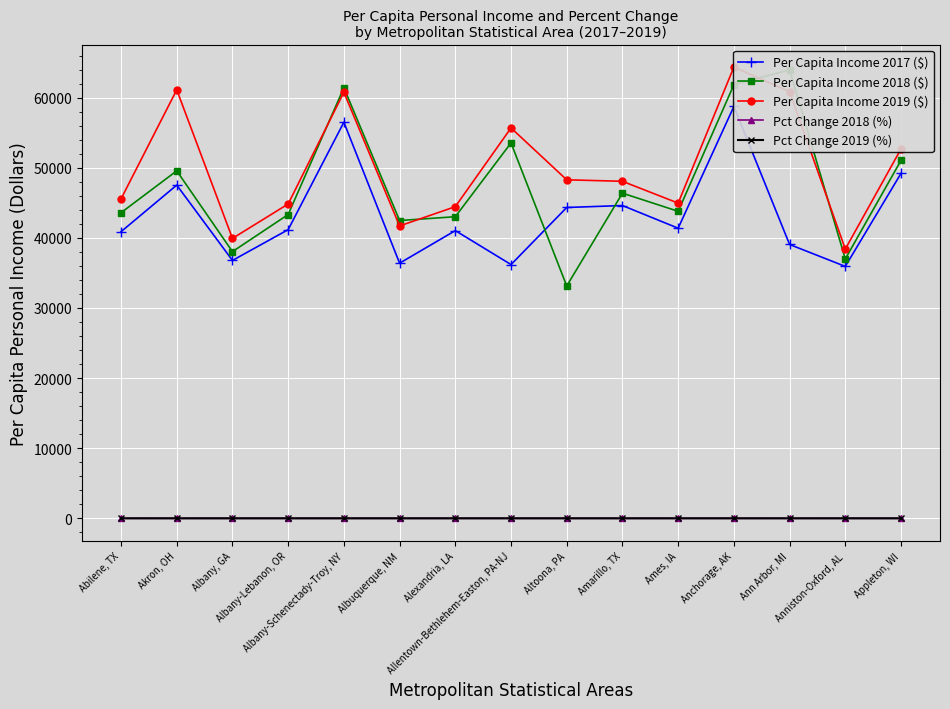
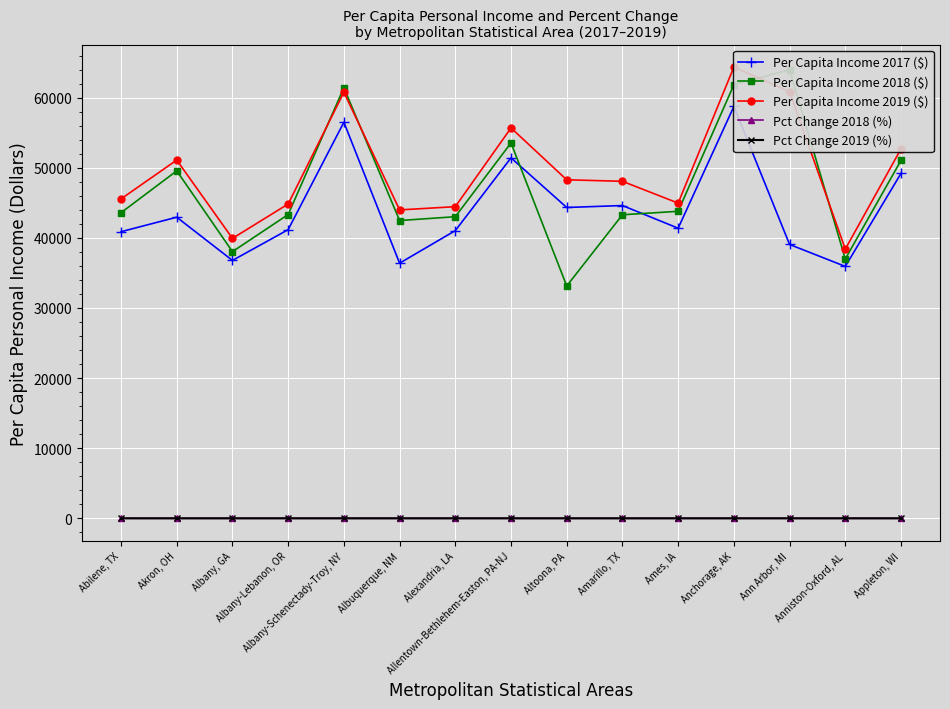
Per Capita Income 2017 ($), Akron, OH: 48000 -> 43000
Per Capita Income 2019 ($), Akron, OH: 61000 -> 51000
Per Capita Income 2019 ($), Albuquerque, NM: 42000 -> 44000
Per Capita Income 2017 ($), Allentown-Bethlehem-Easton, PA-NJ: 36000 -> 51000
Per Capita Income 2018 ($), Amarillo, TX: 46000 -> 43000
